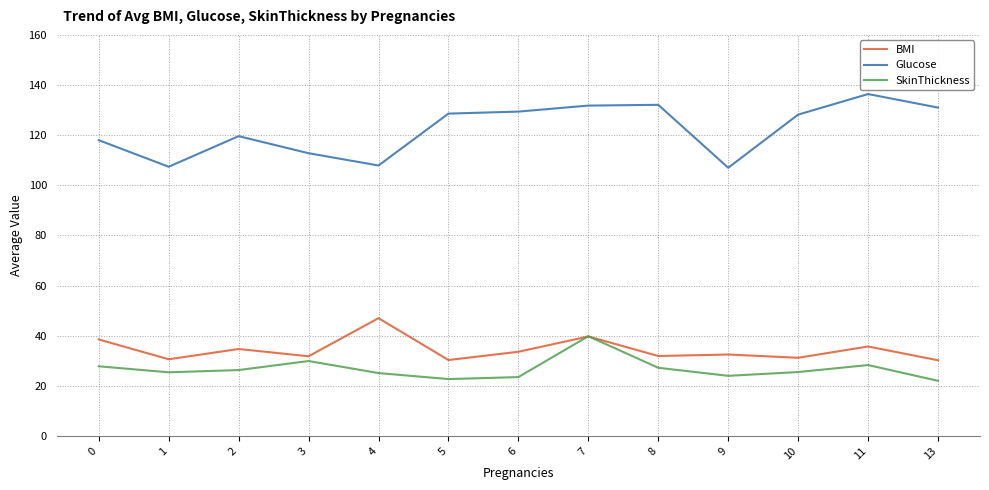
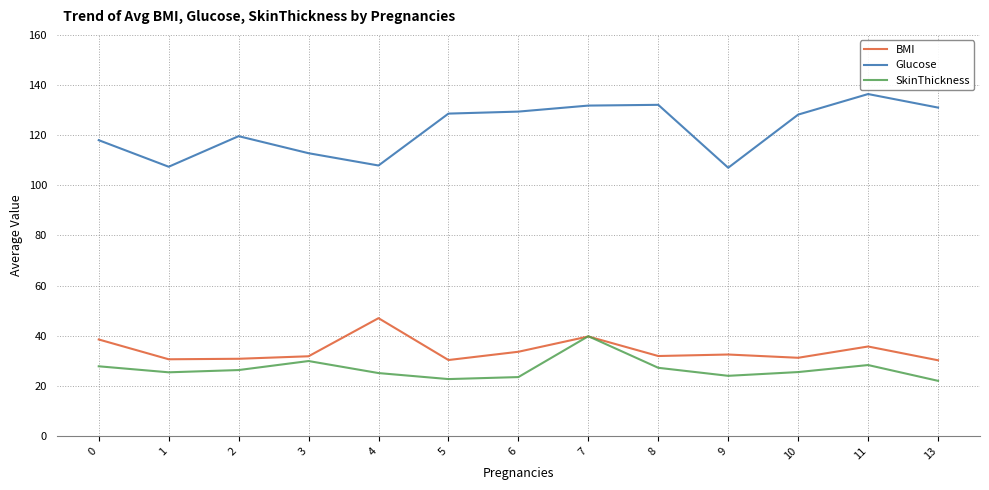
BMI, 2: 35 -> 31
